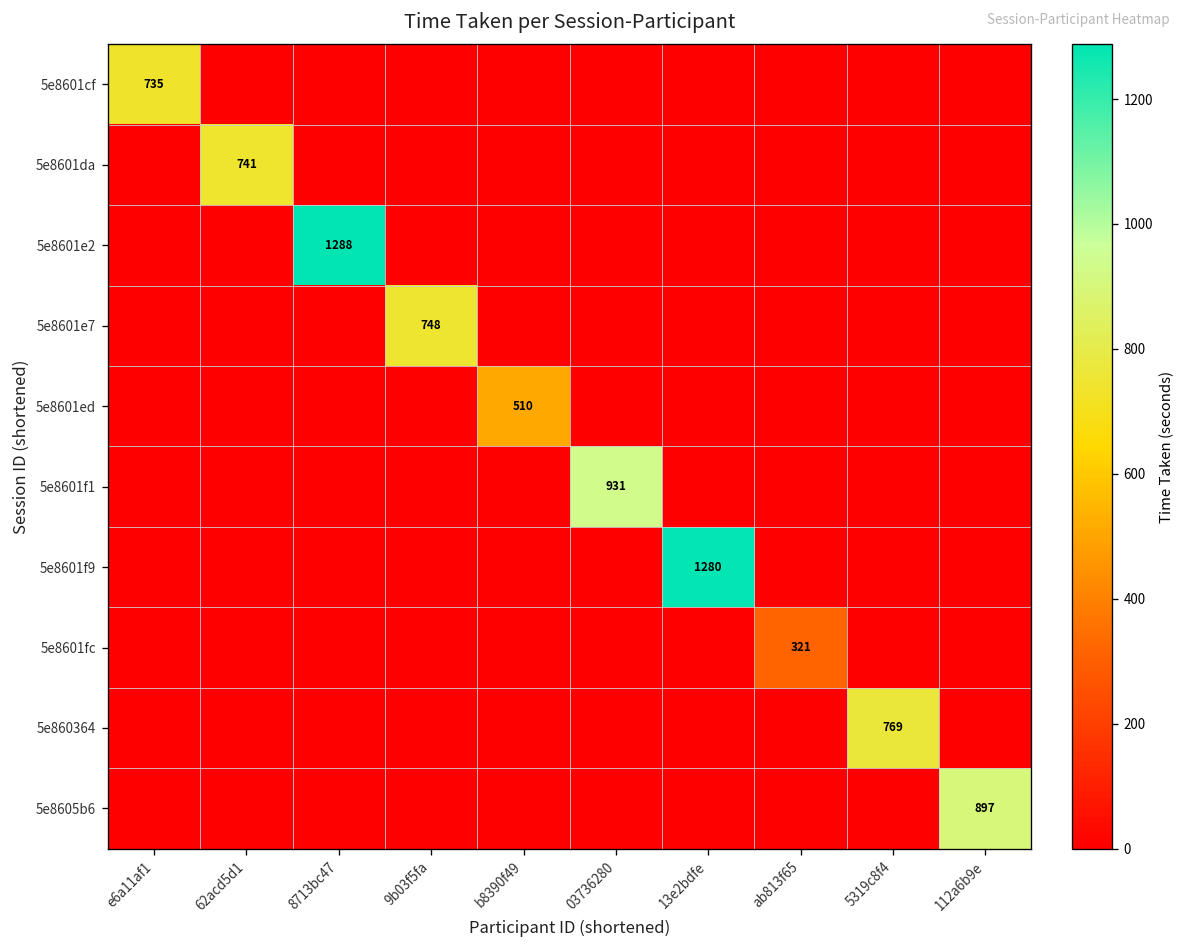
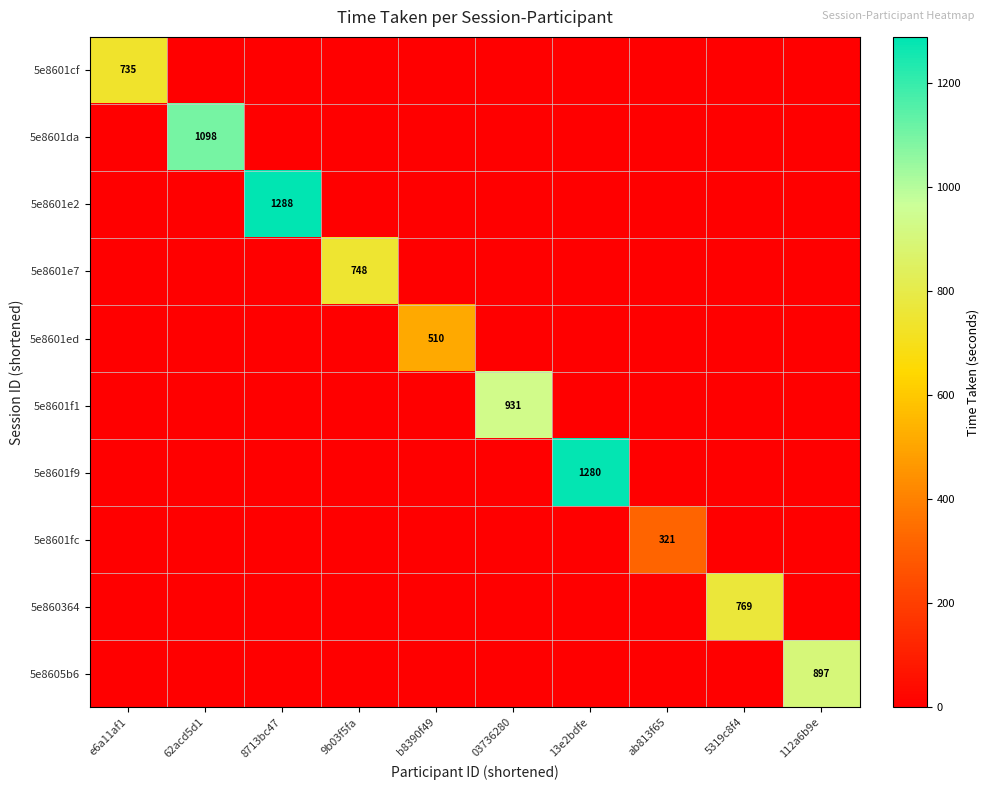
5e8601da, 62acd5d1: 741 -> 1098
